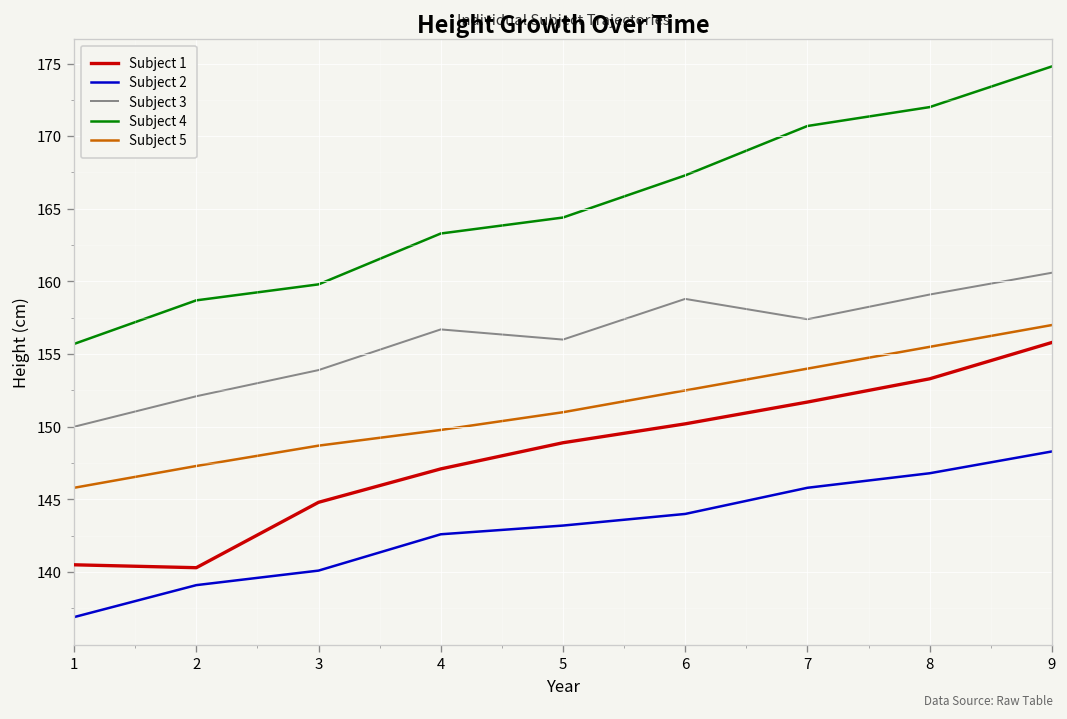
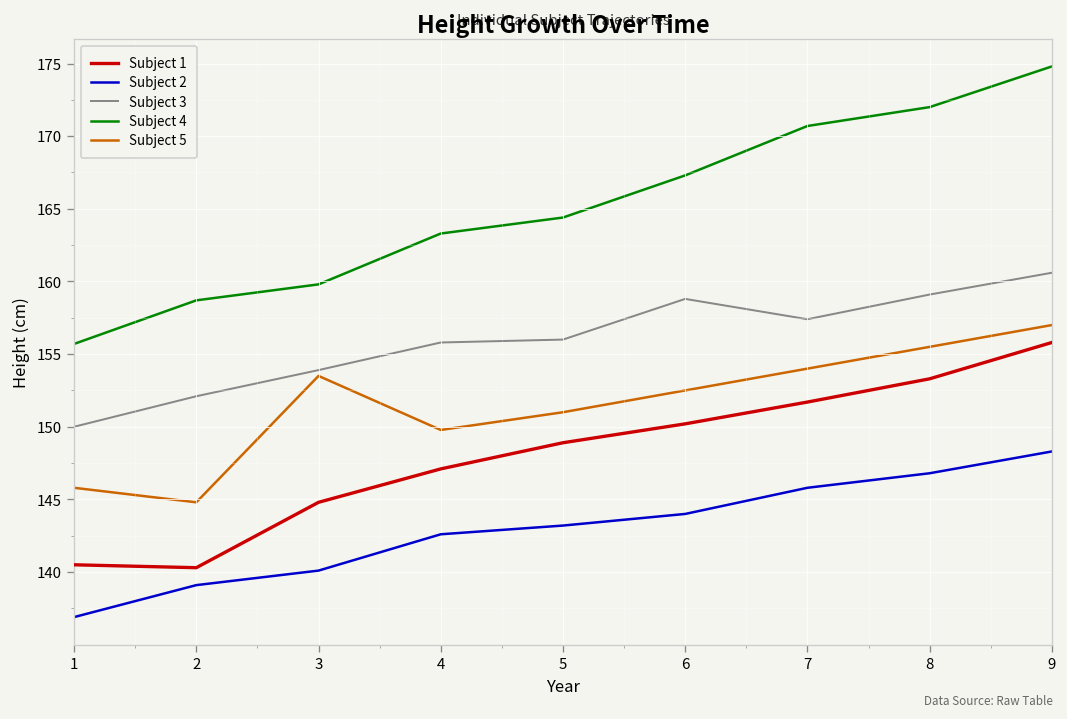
Subject 5, 2: 147.3 -> 144.8
Subject 5, 3: 148.7 -> 153.5
Subject 3, 4: 156.7 -> 155.8
